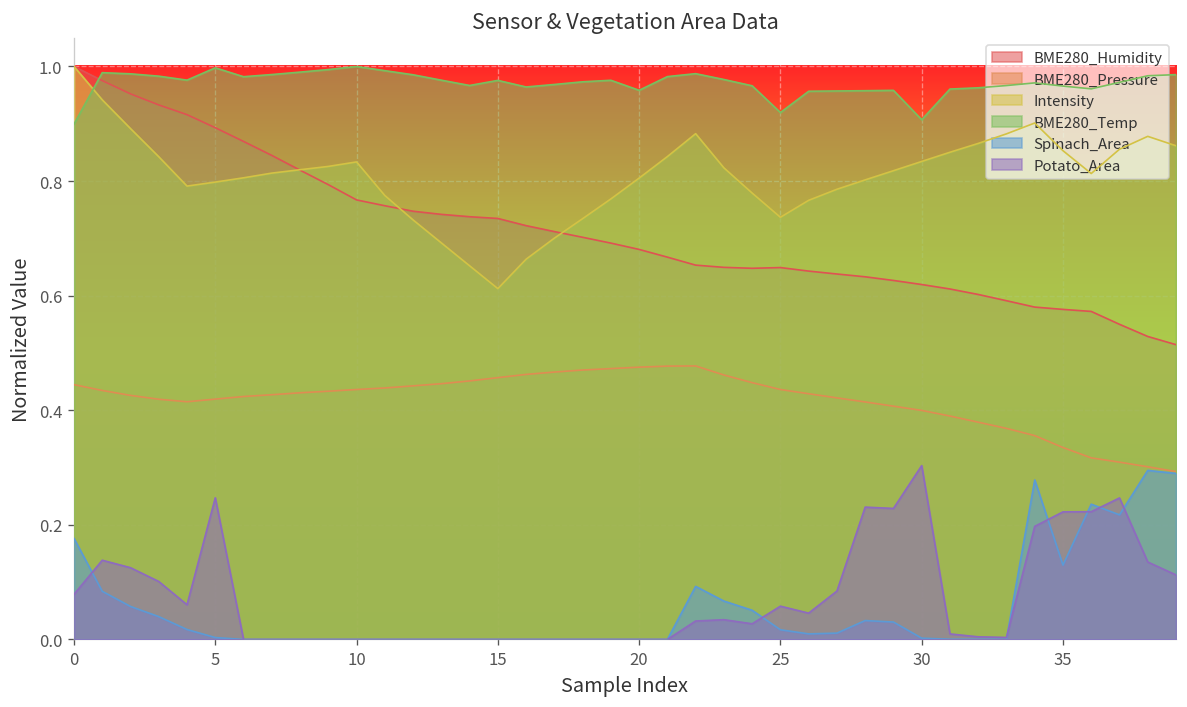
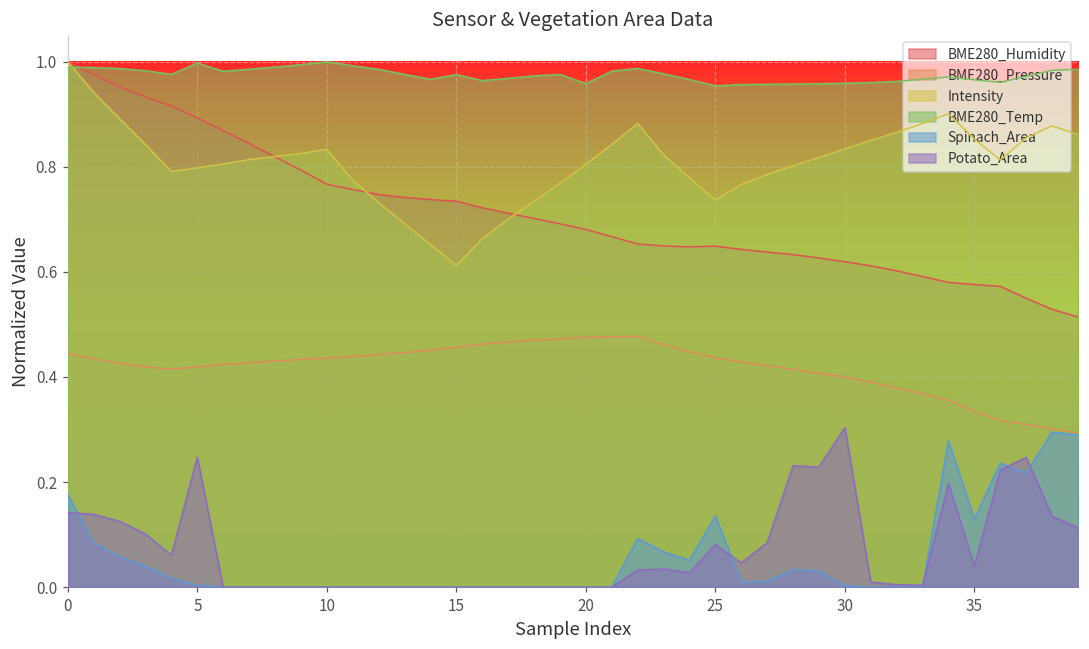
BME280_Temp, 0: 0.90 -> 0.99
Potato_Area, 0: 0.08 -> 0.14
BME280_Temp, 25: 0.92 -> 0.95
Spinach_Area, 25: 0.02 -> 0.14
Potato_Area, 25: 0.06 -> 0.08
BME280_Temp, 30: 0.91 -> 0.96
Potato_Area, 35: 0.22 -> 0.04
